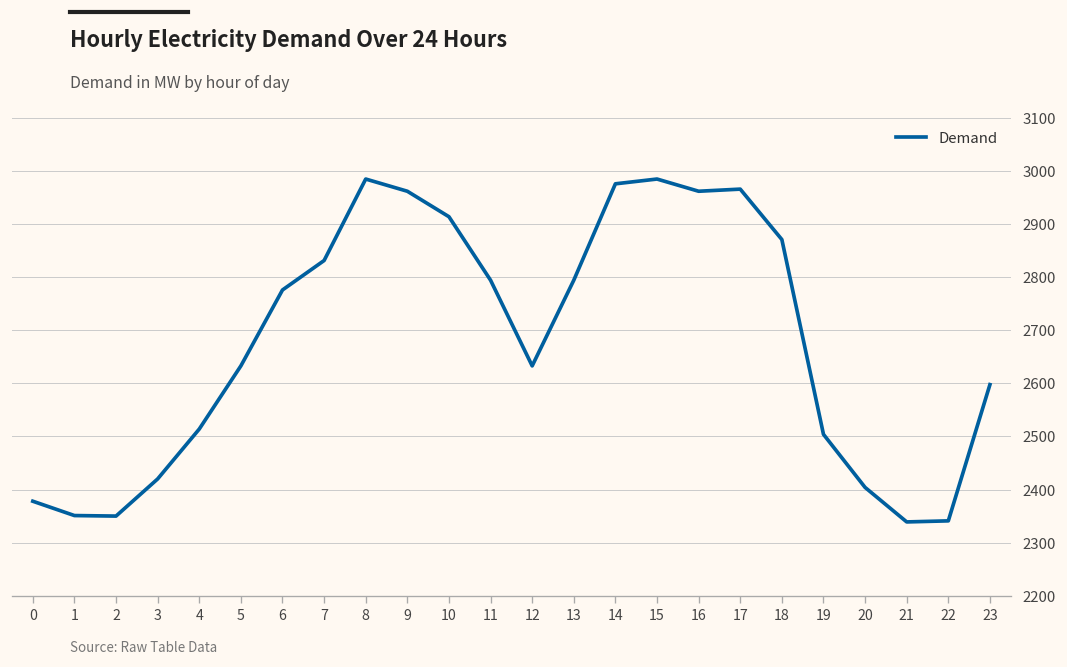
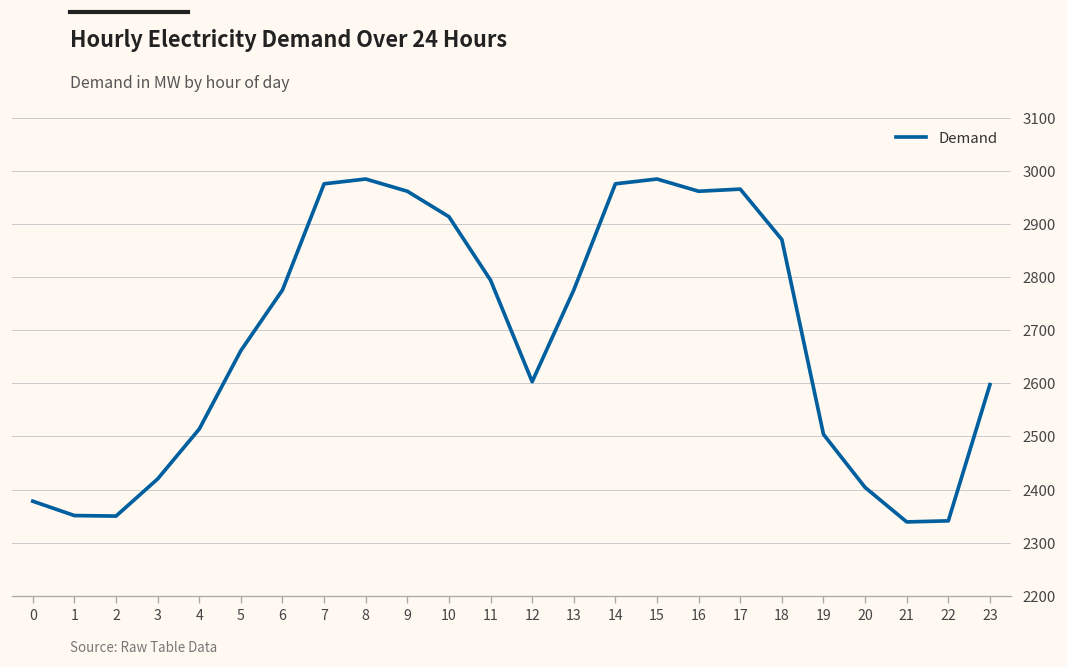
5: 2630 -> 2660
7: 2830 -> 2980
12: 2630 -> 2600
13: 2790 -> 2780
